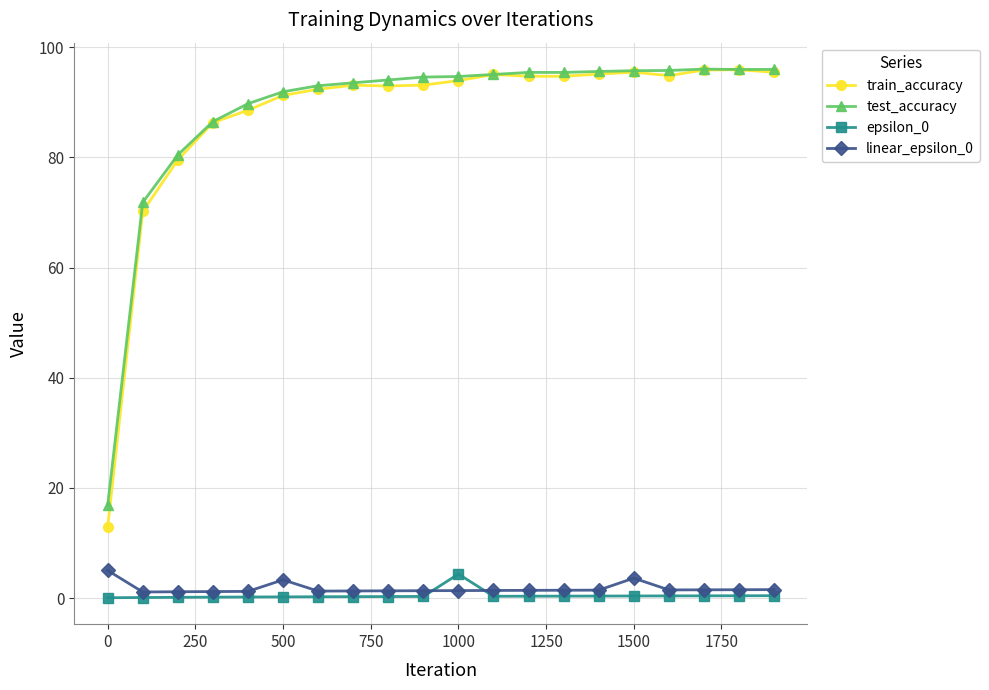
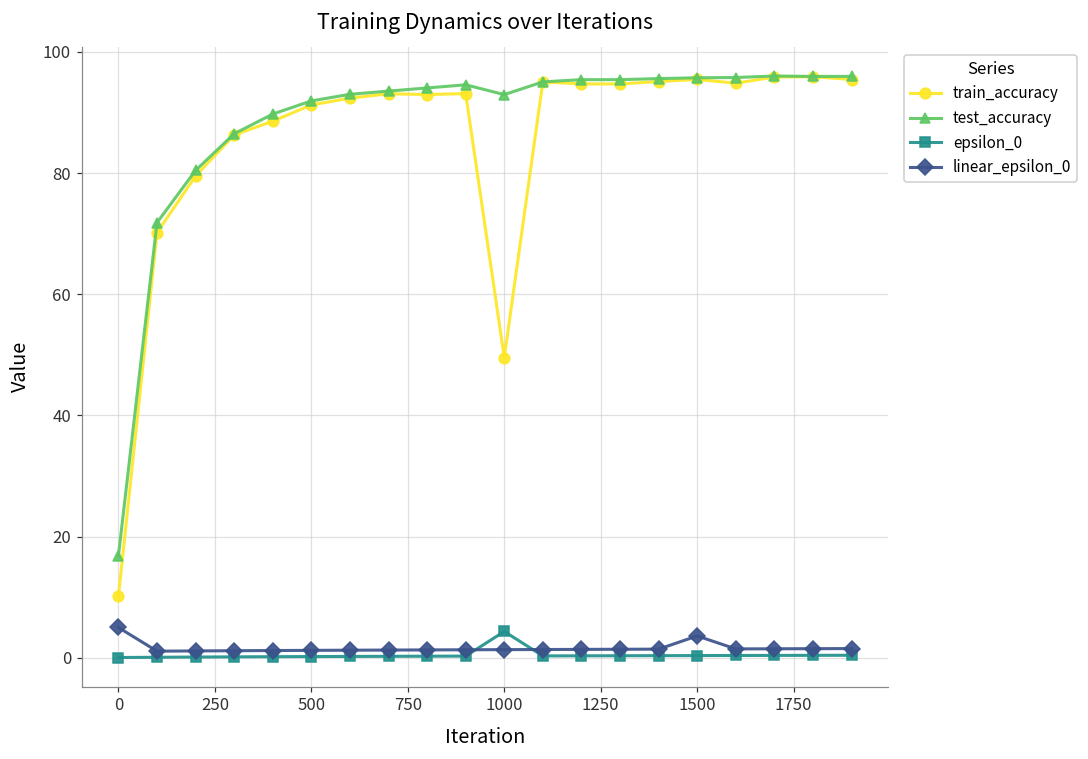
train_accuracy, 0: 13 -> 10
linear_epsilon_0, 500: 3 -> 1
train_accuracy, 1000: 94 -> 50
test_accuracy, 1000: 95 -> 93
